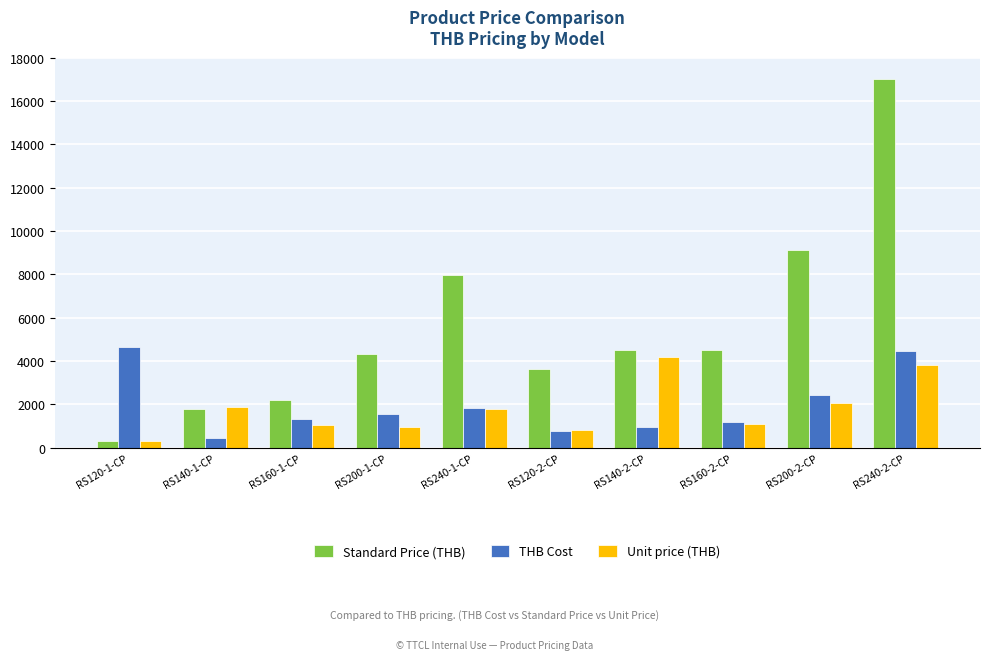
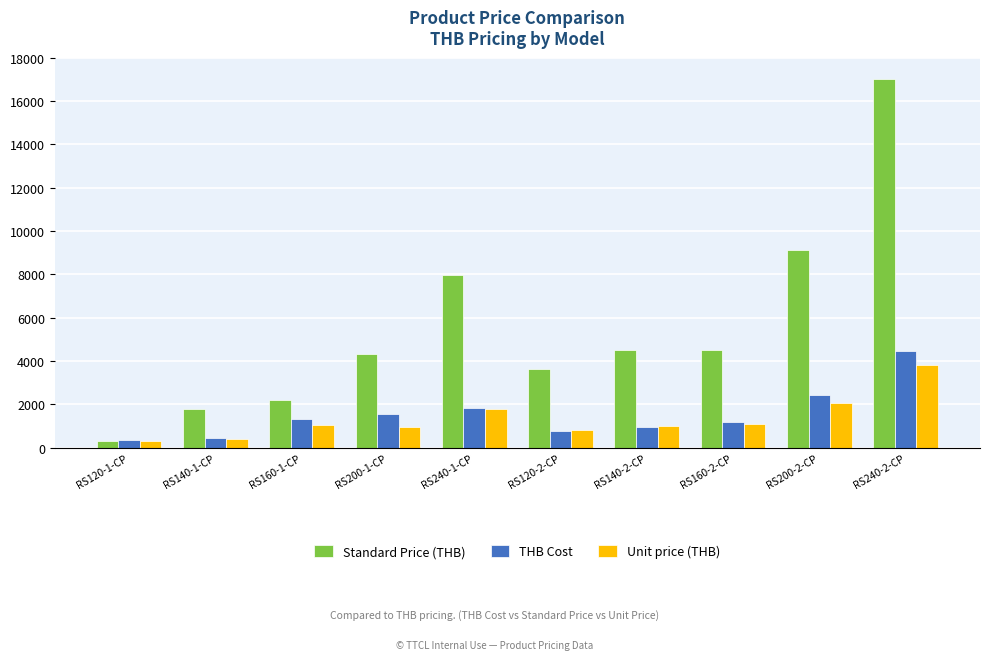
THB Cost, RS120-1-CP: 4700 -> 400
Unit price (THB), RS140-1-CP: 1900 -> 400
Unit price (THB), RS140-2-CP: 4200 -> 1000
